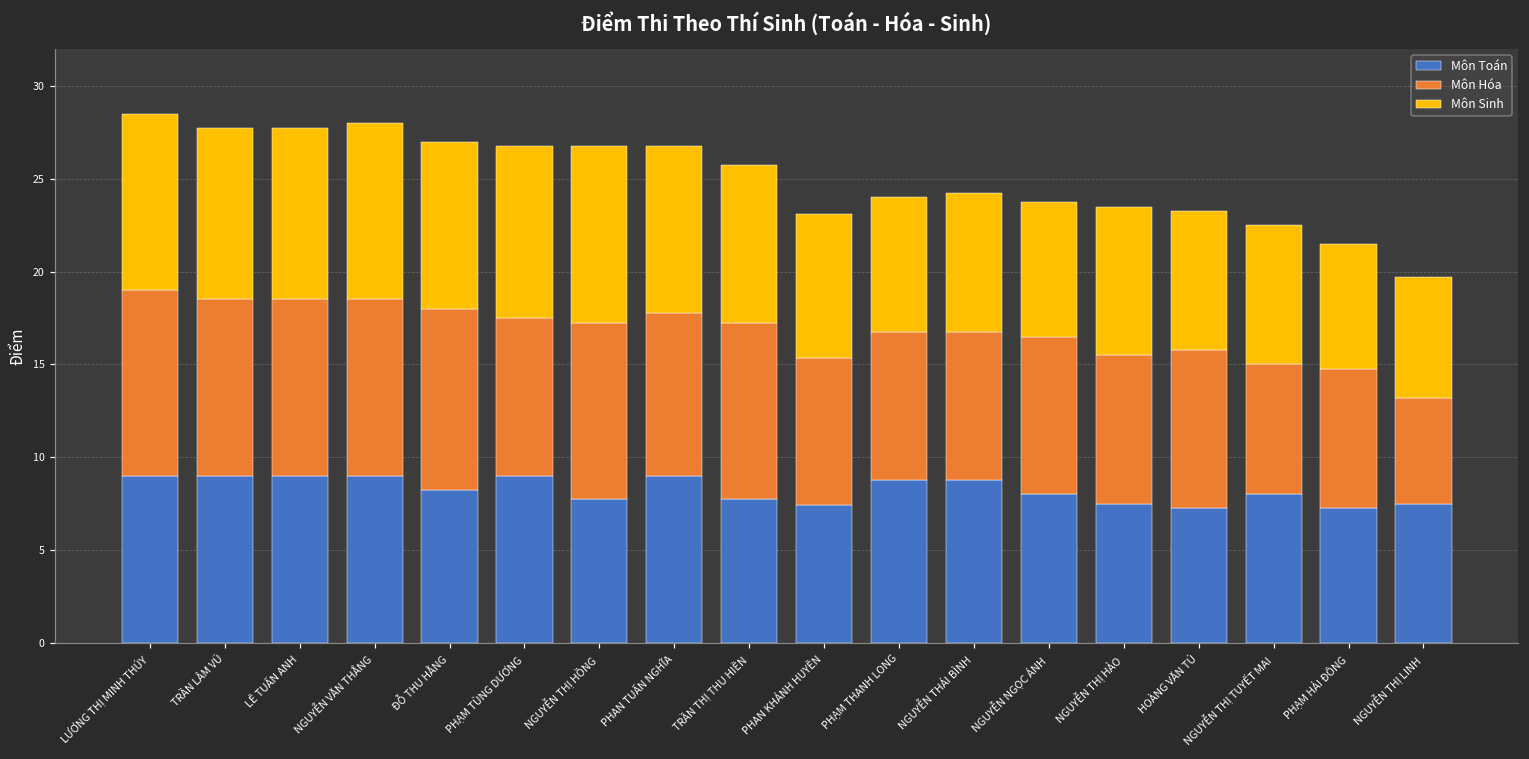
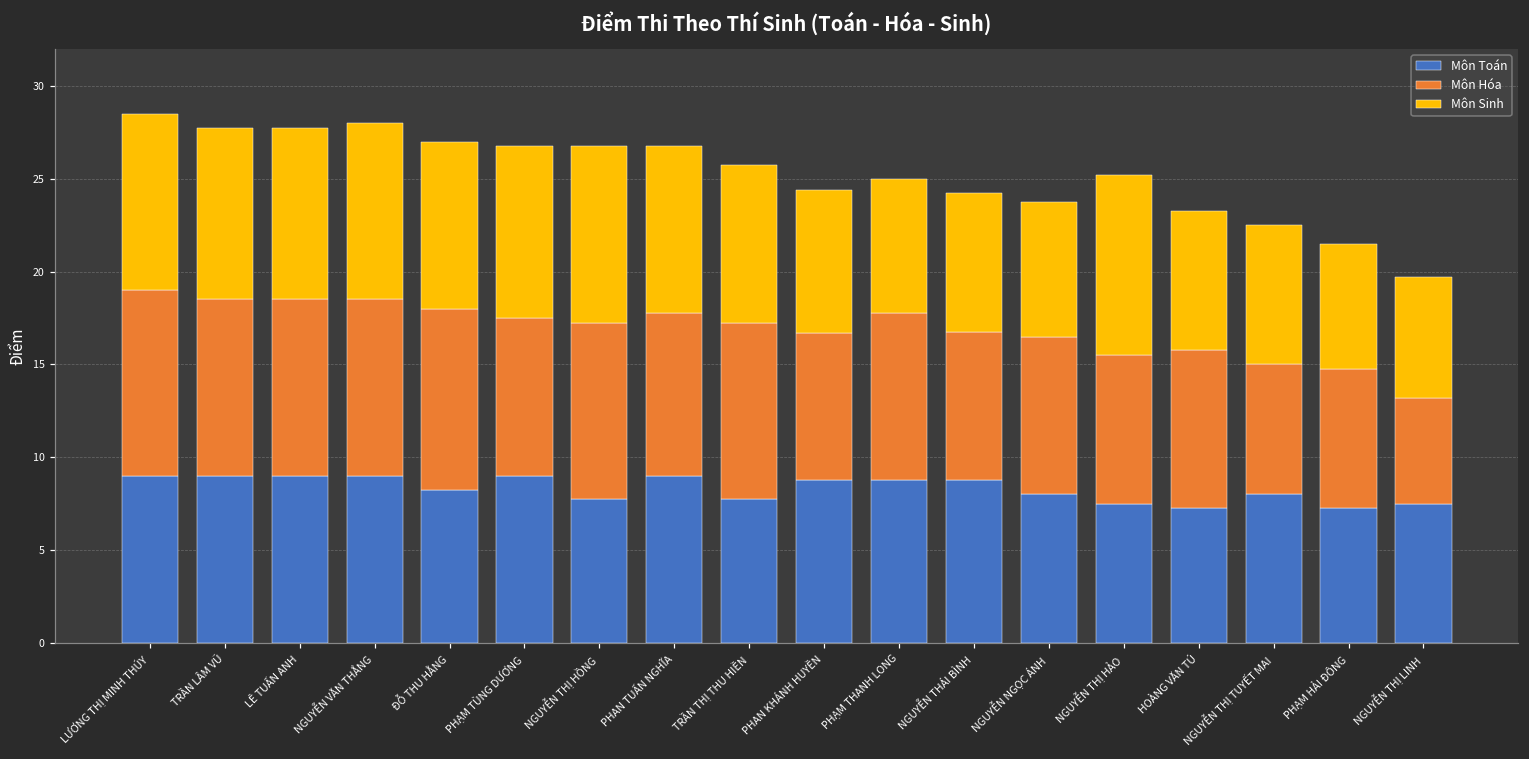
Môn Toán, PHAN KHÁNH HUYỀN: 7.4 -> 8.8
Môn Hóa, PHẠM THANH LONG: 8 -> 9
Môn Sinh, NGUYỄN THỊ HẢO: 8.0 -> 9.7
